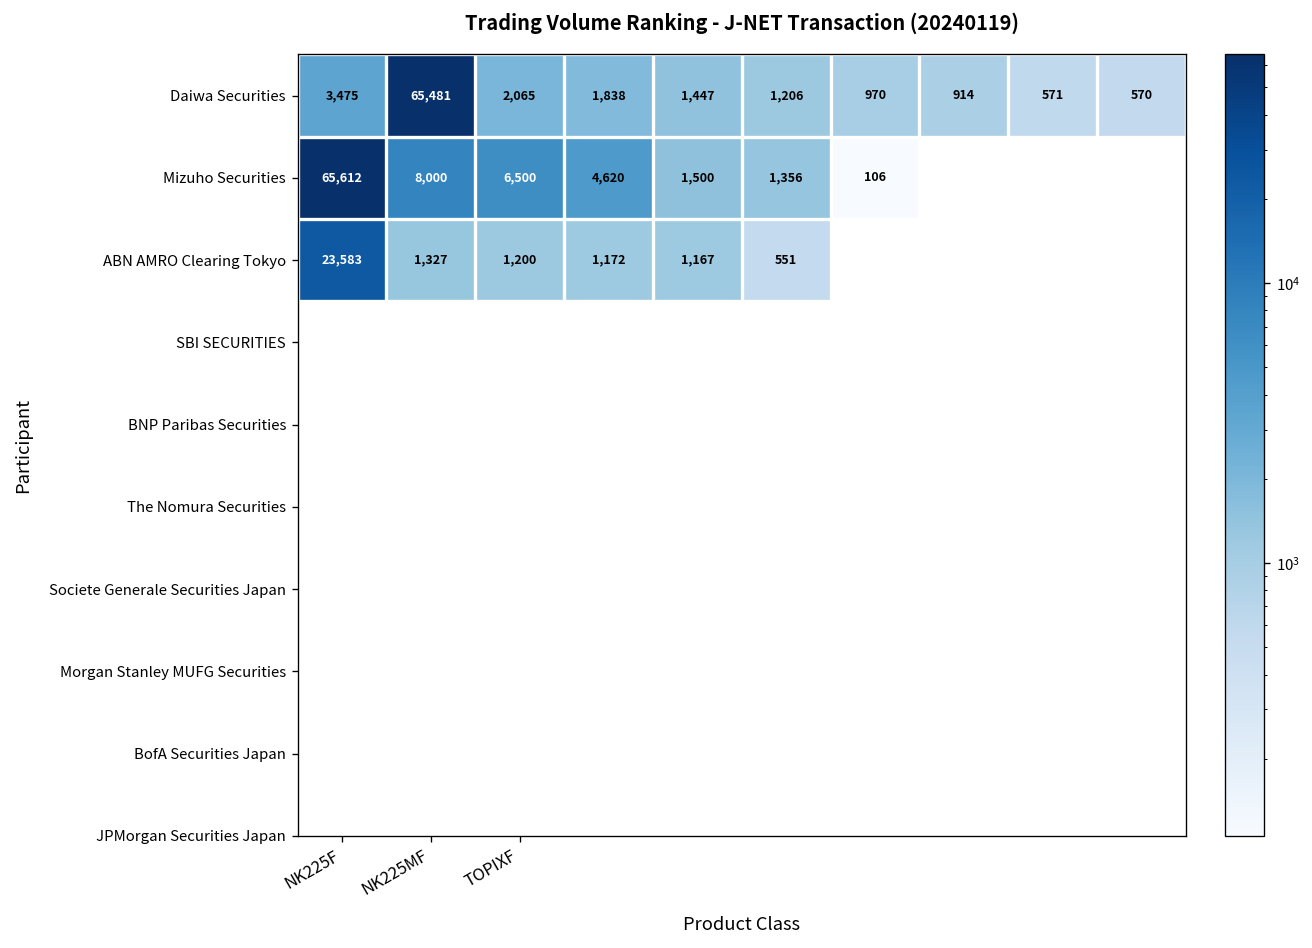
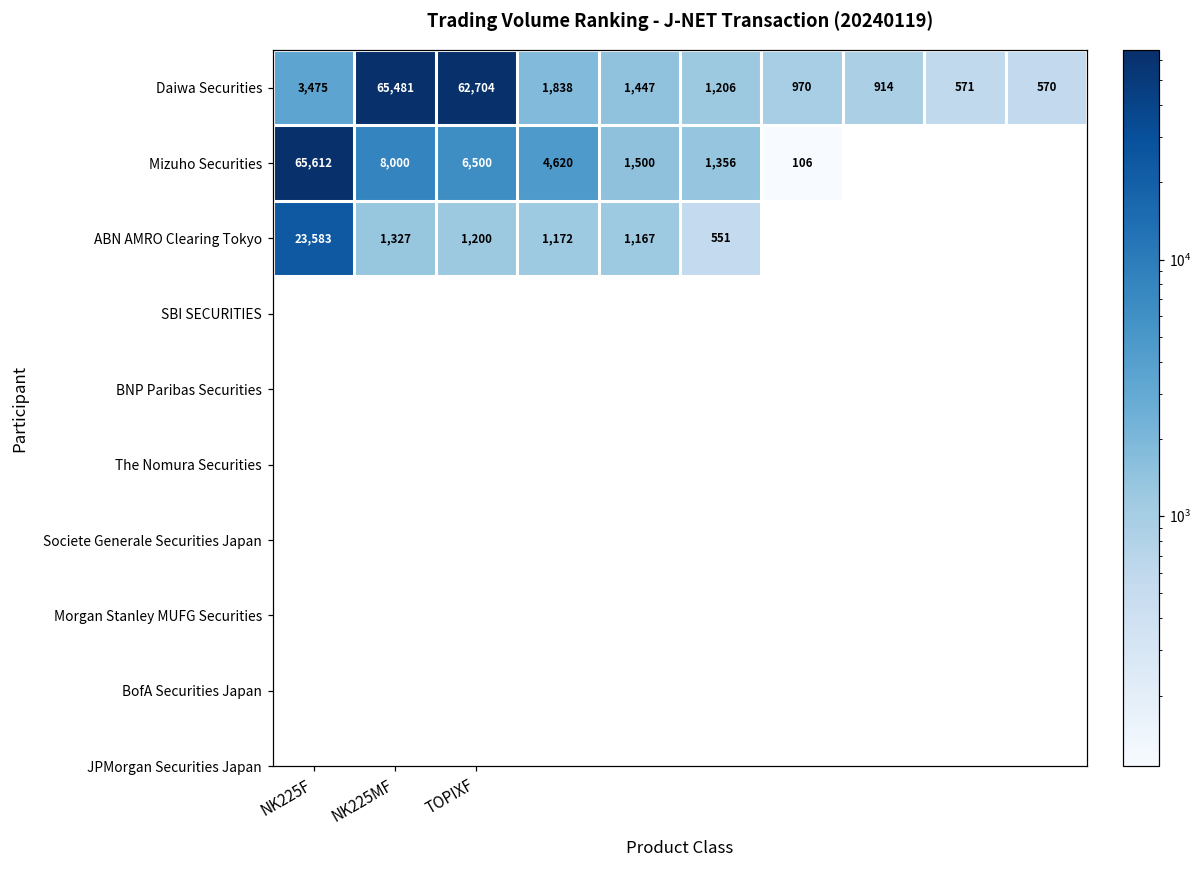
Daiwa Securities, TOPIXF: 2,065 -> 62,704
